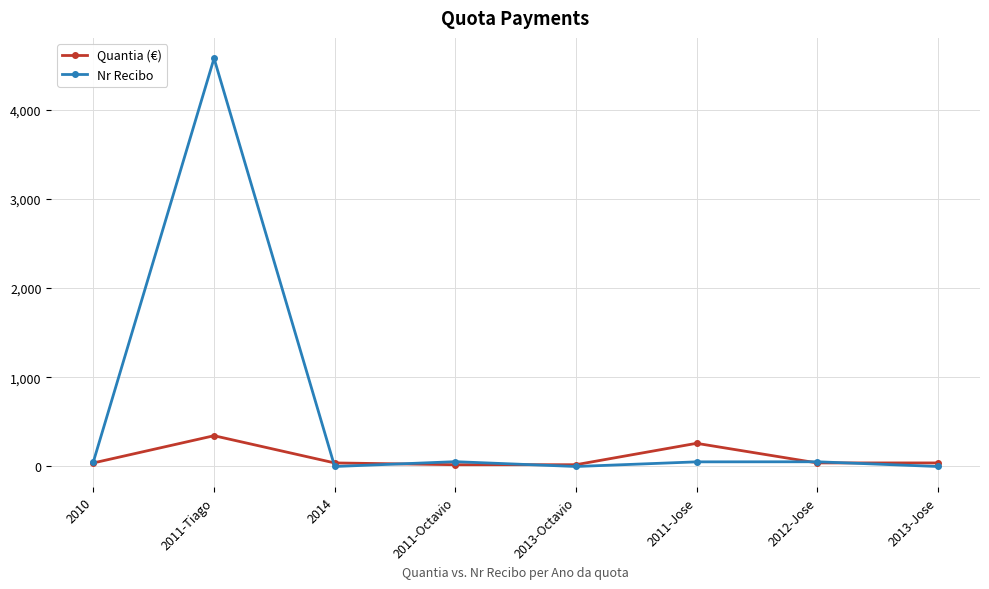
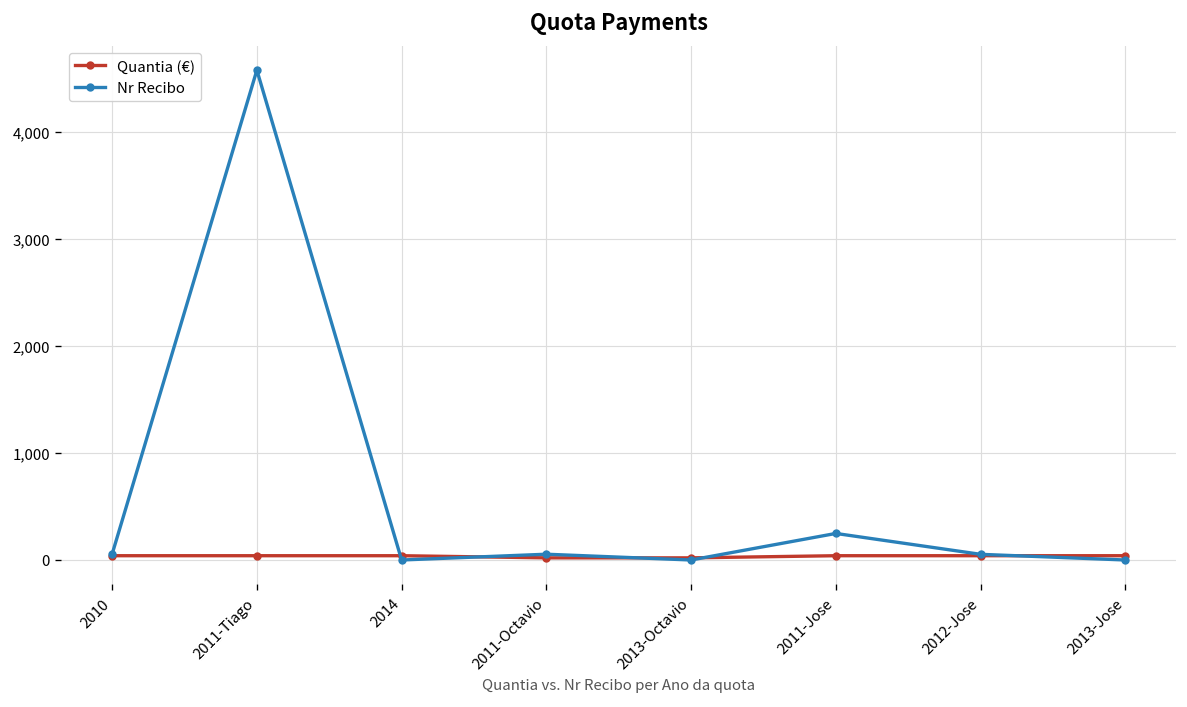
Quantia (€), 2011-Tiago: 300 -> 0
Quantia (€), 2011-Jose: 300 -> 0
Nr Recibo, 2011-Jose: 100 -> 200
